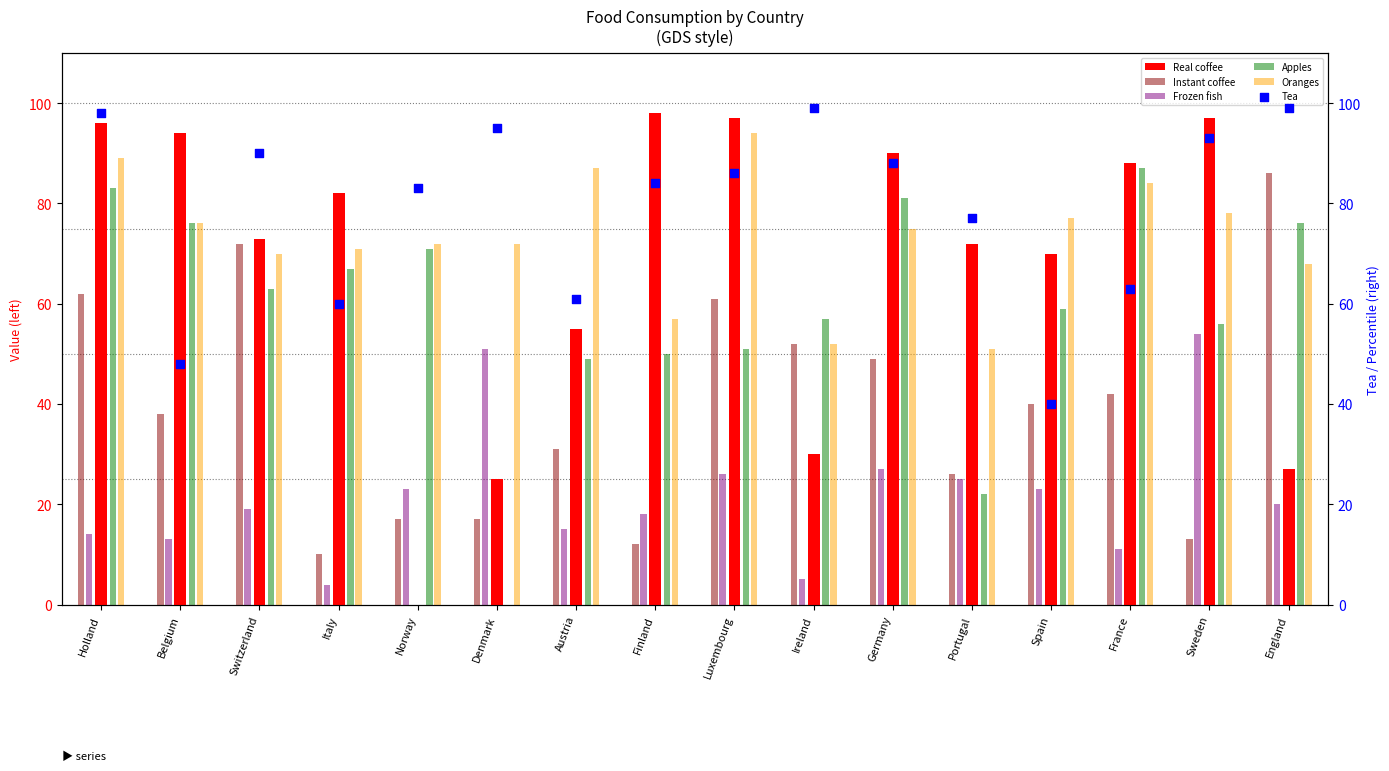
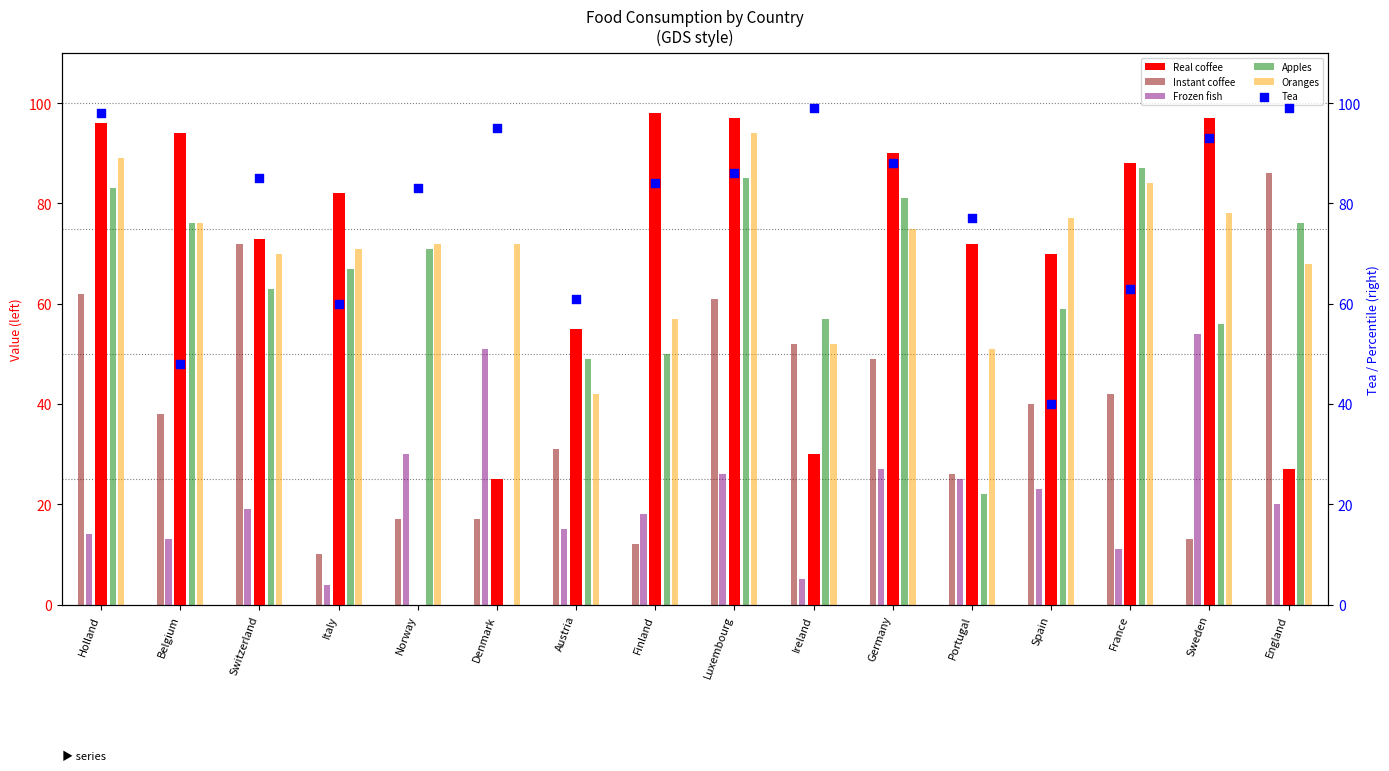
Frozen fish, Norway: 23 -> 30
Oranges, Austria: 87 -> 42
Apples, Luxembourg: 51 -> 85
Tea, Switzerland: 90 -> 85
